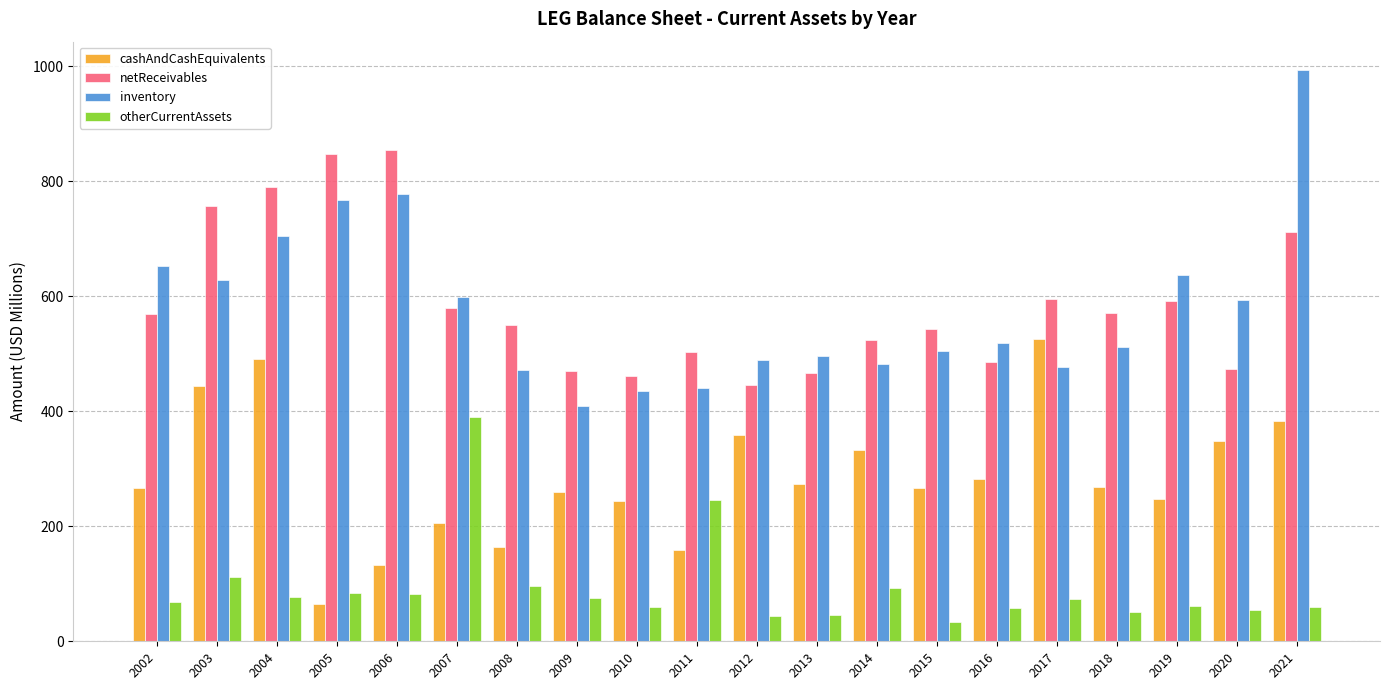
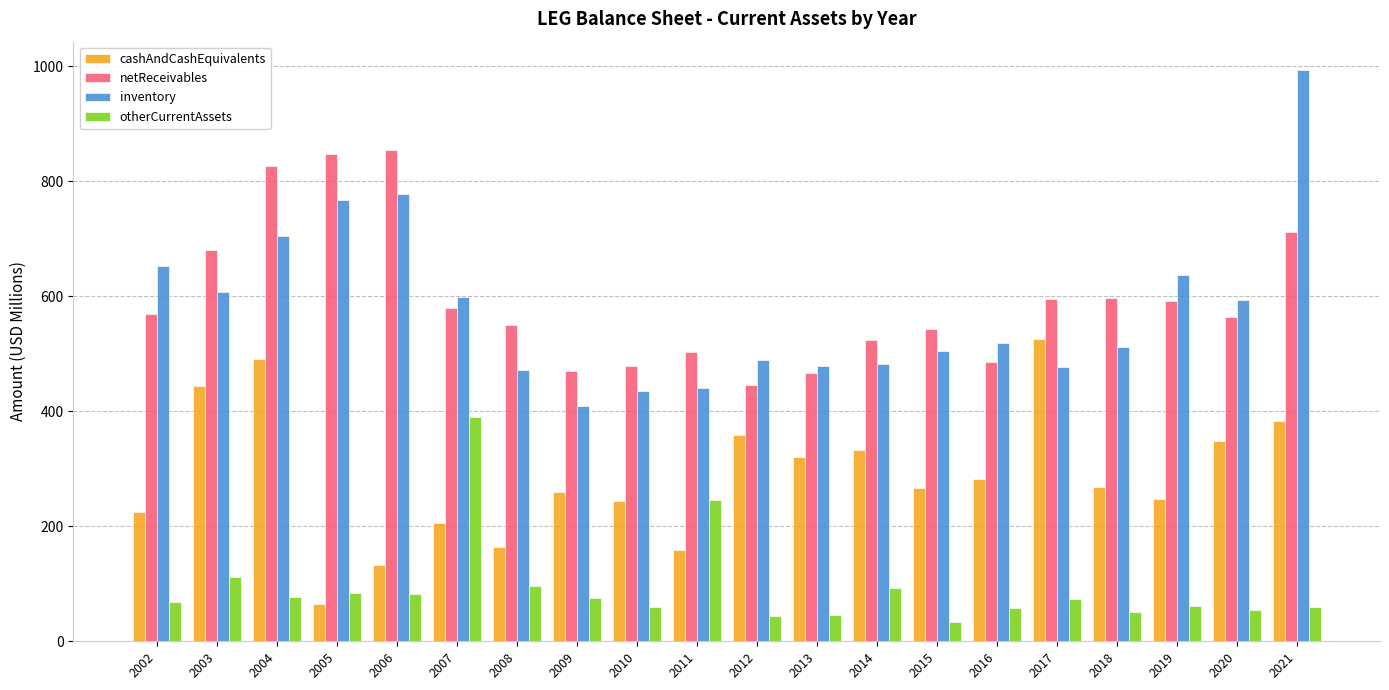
cashAndCashEquivalents, 2002: 270 -> 230
netReceivables, 2003: 760 -> 680
inventory, 2003: 630 -> 610
netReceivables, 2004: 790 -> 830
netReceivables, 2010: 460 -> 480
cashAndCashEquivalents, 2013: 270 -> 320
inventory, 2013: 500 -> 480
netReceivables, 2018: 570 -> 600
netReceivables, 2020: 470 -> 560
